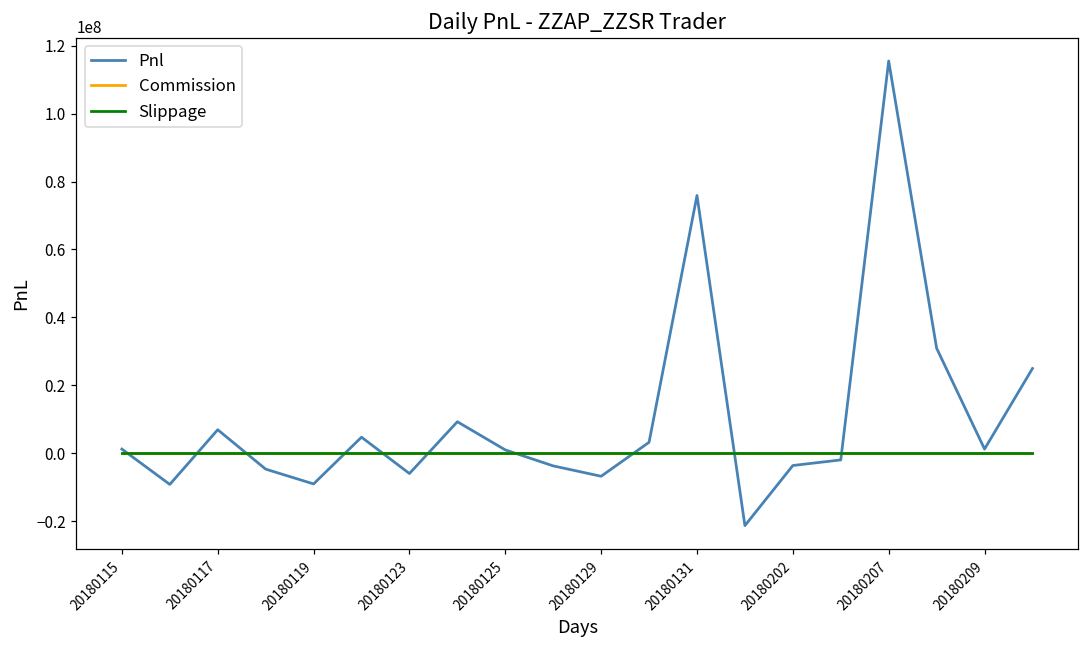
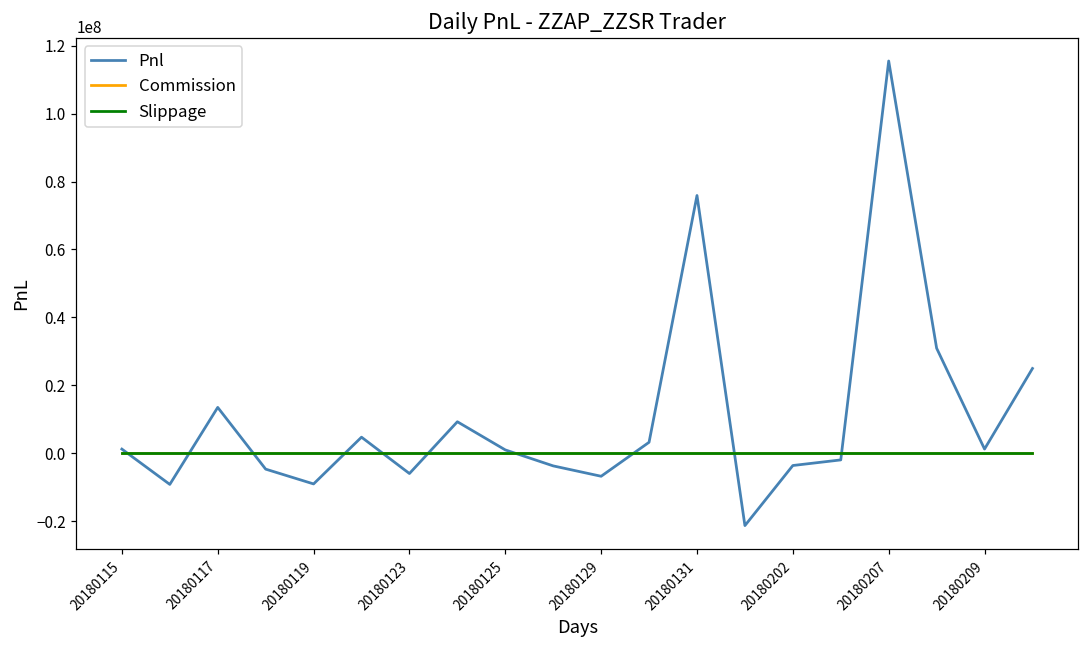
Pnl, 20180117: 7000000 -> 14000000
